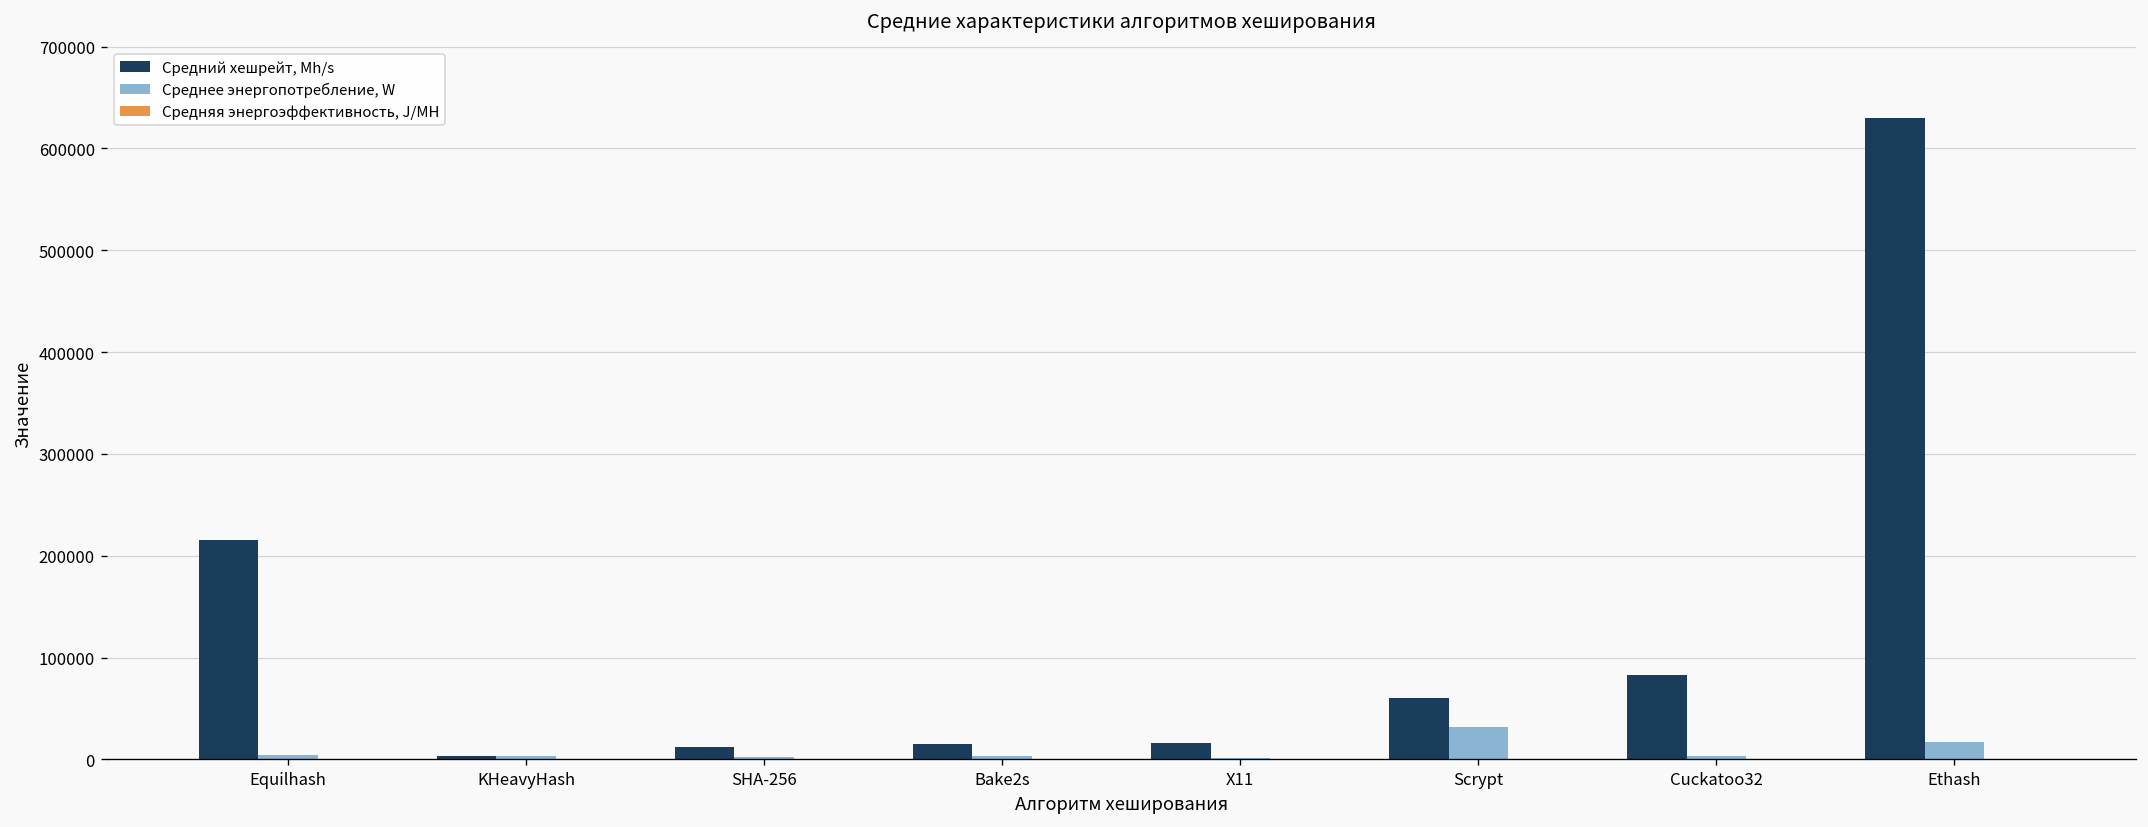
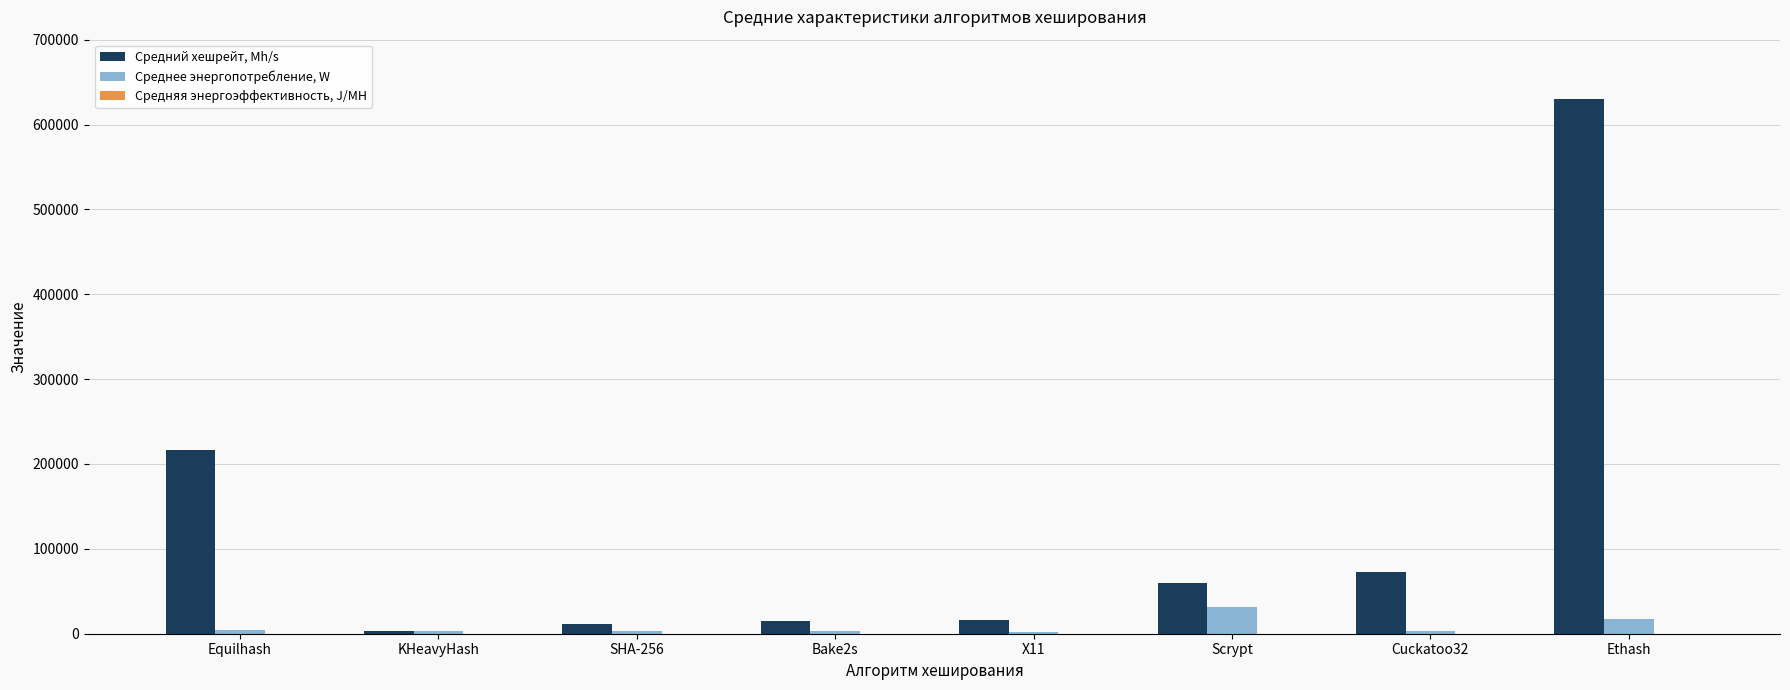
Средний хешрейт, Mh/s, Cuckatoo32: 80000 -> 70000
